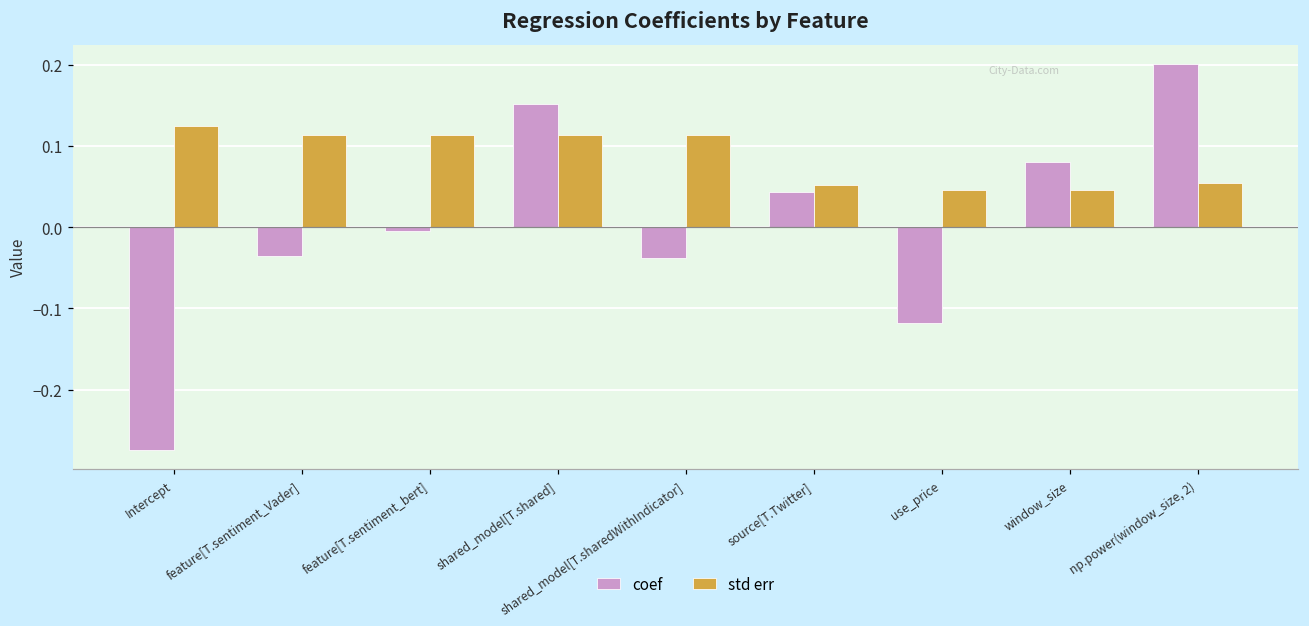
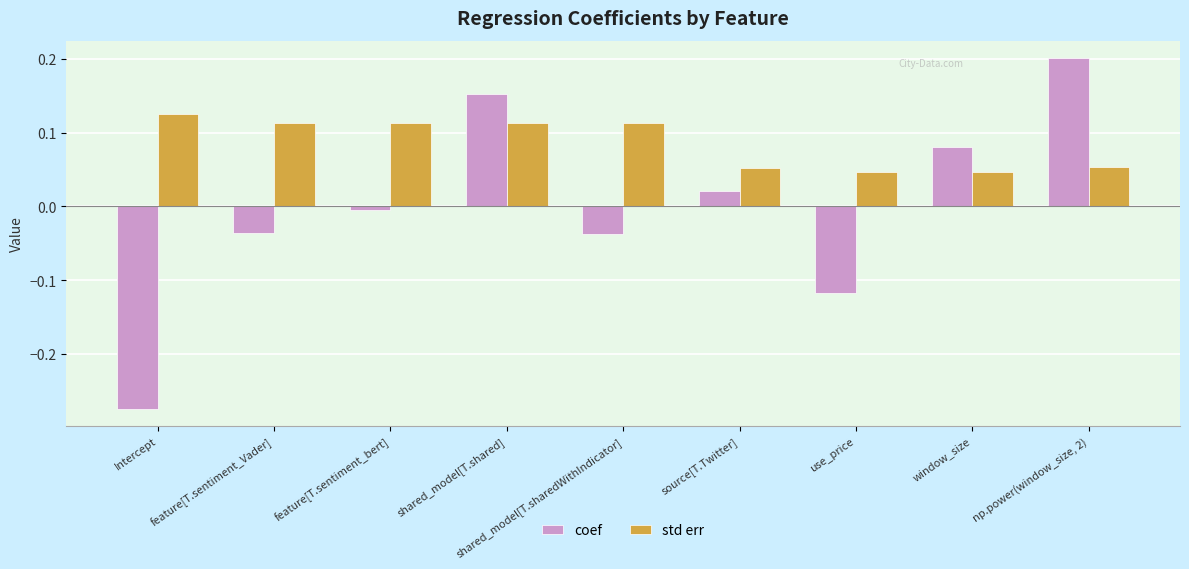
coef, source[T.Twitter]: 0.04 -> 0.02
